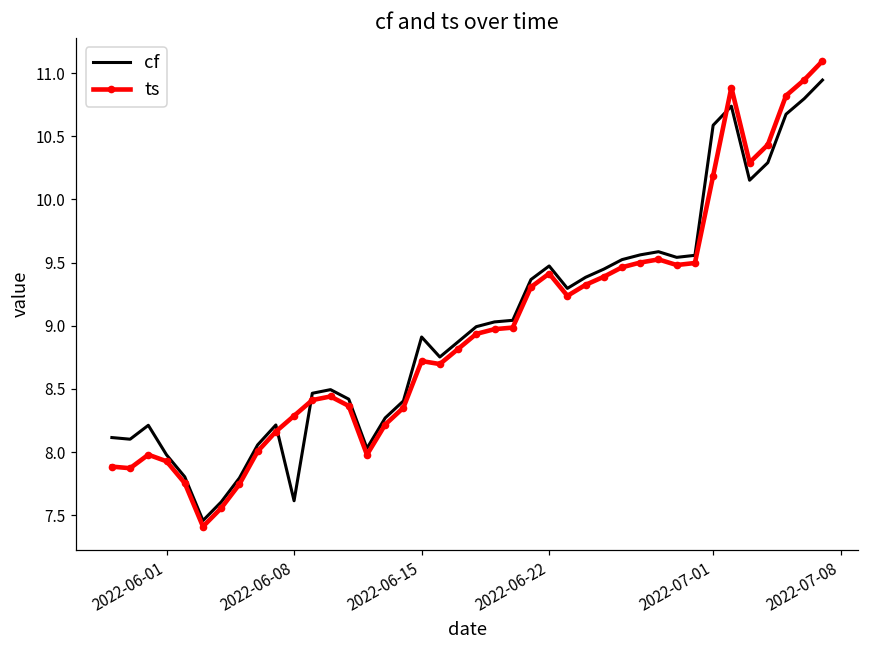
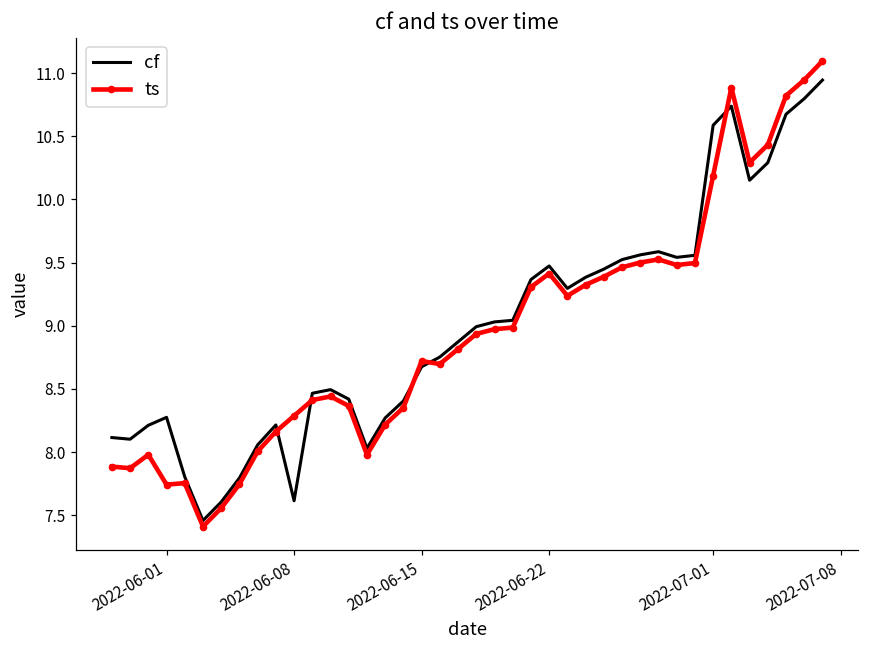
cf, 2022-06-01: 7.98 -> 8.28
ts, 2022-06-01: 7.93 -> 7.74
cf, 2022-06-15: 8.91 -> 8.68
